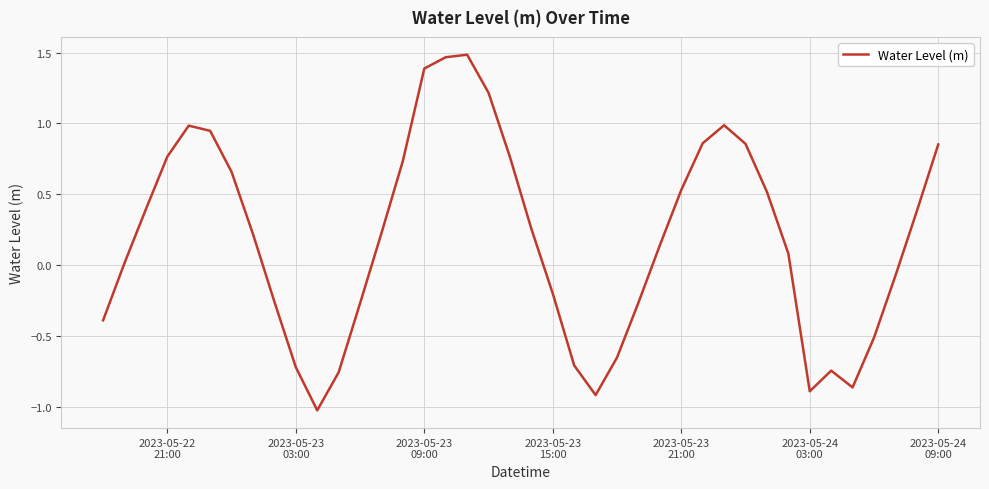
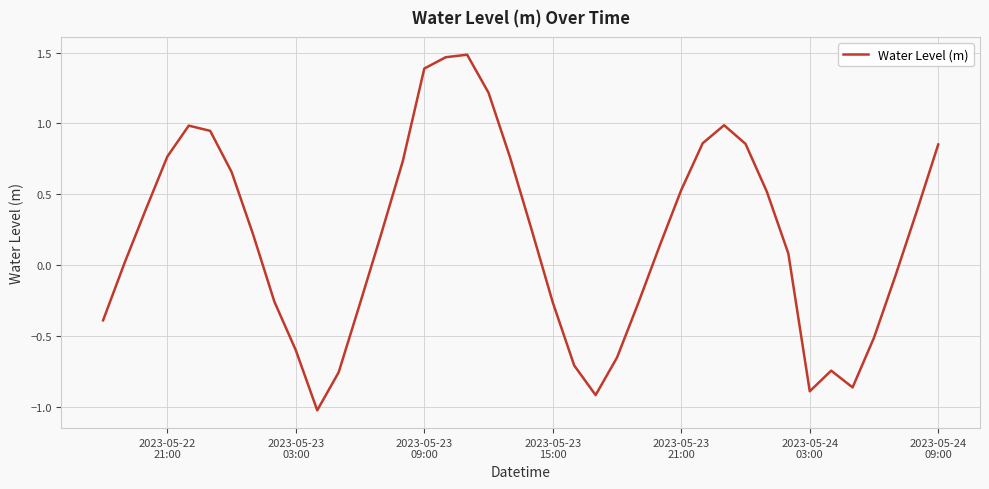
2023-05-23 03:00: -0.72 -> -0.60
2023-05-23 15:00: -0.20 -> -0.26
